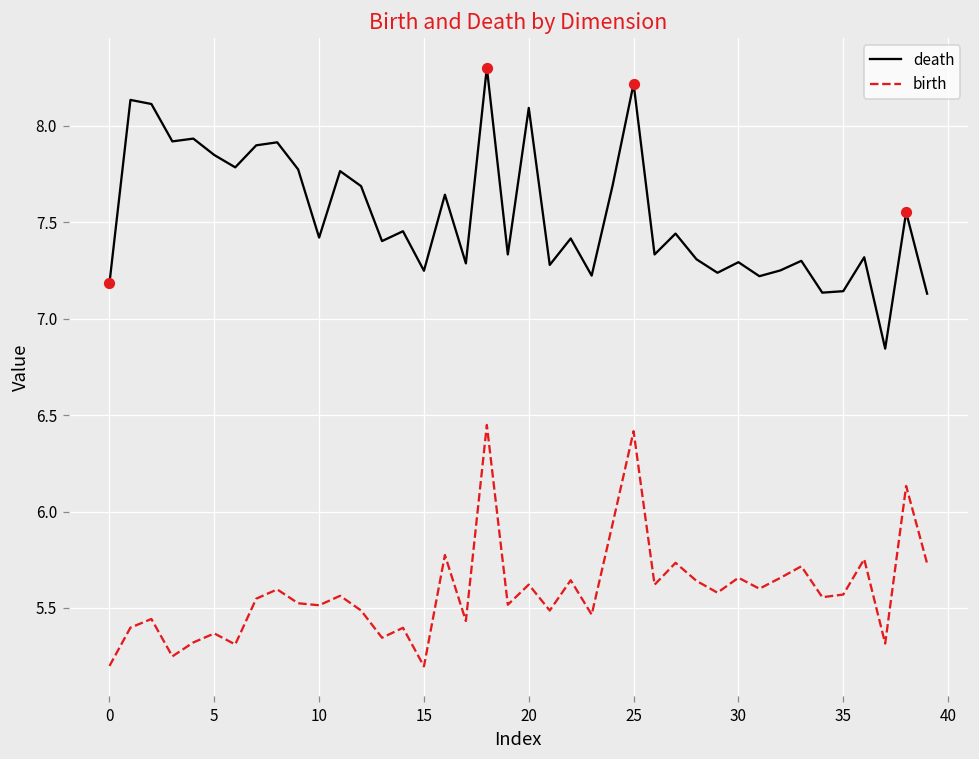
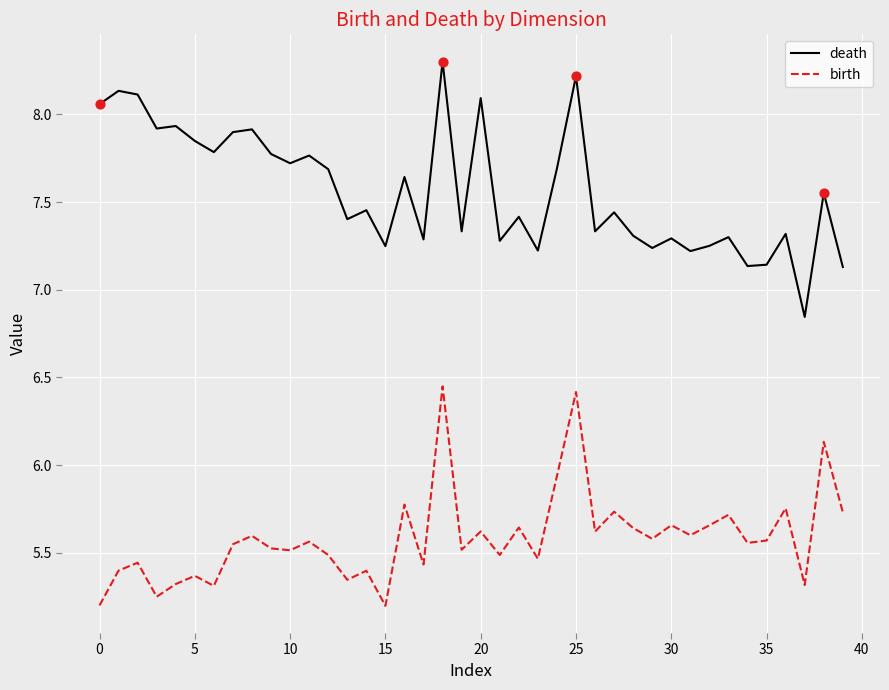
death, 0: 7.18 -> 8.06
death, 10: 7.42 -> 7.72
